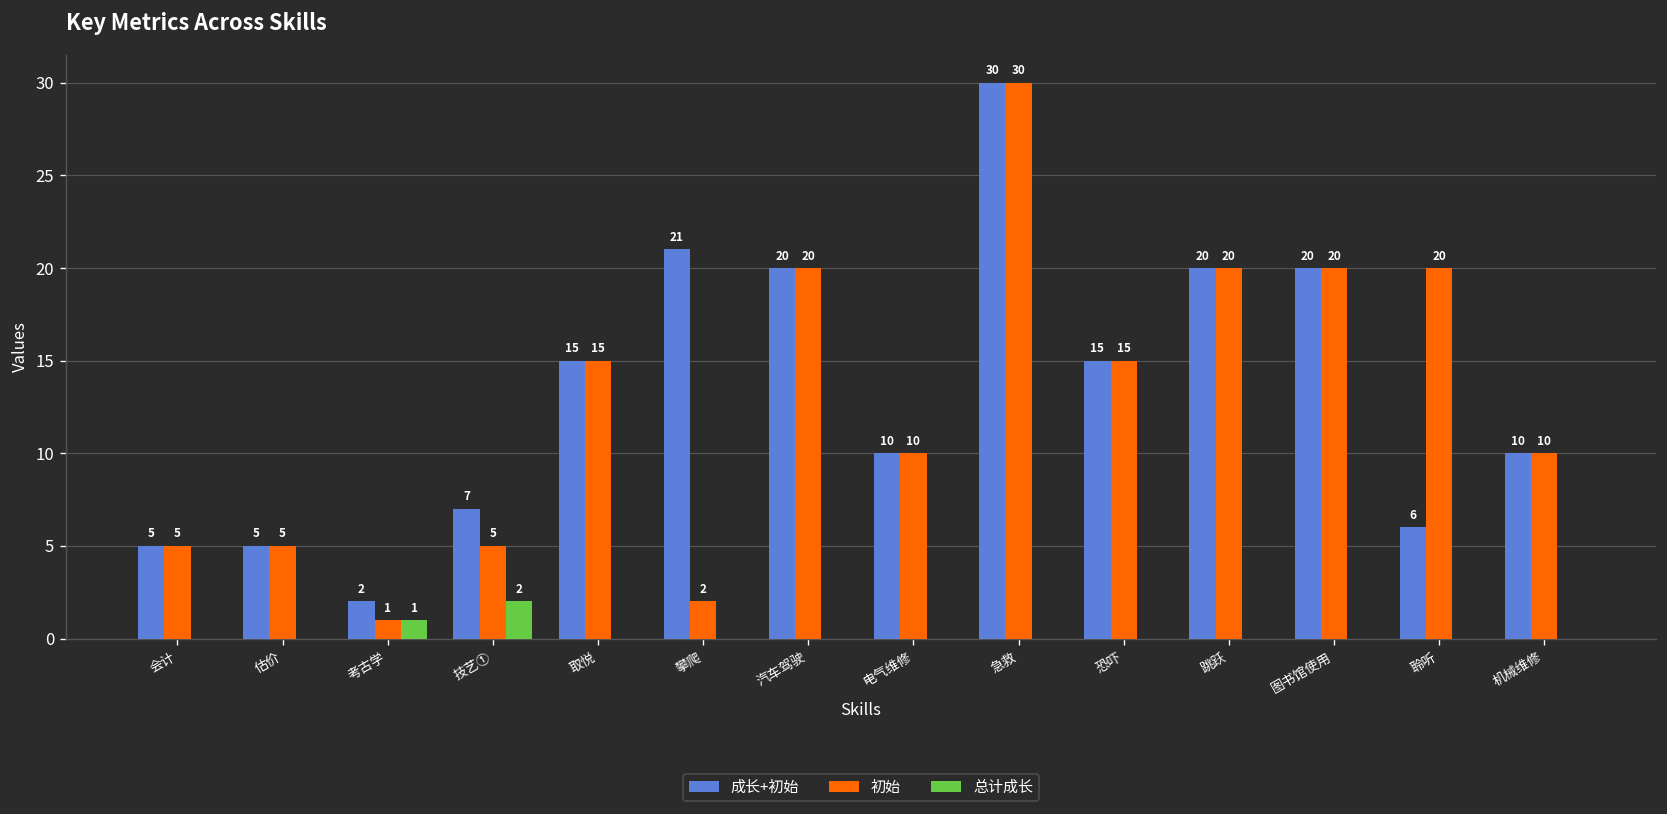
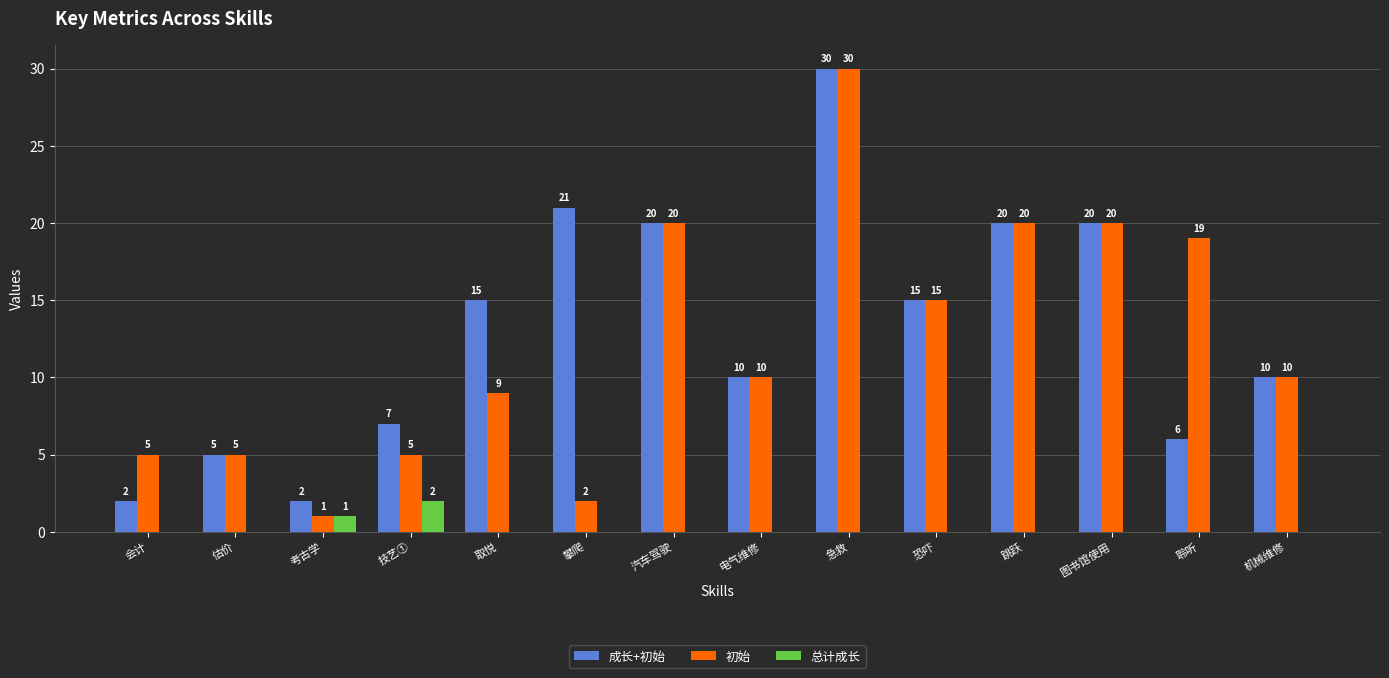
成长+初始, 会计: 5 -> 2
初始, 取悦: 15 -> 9
初始, 聆听: 20 -> 19
